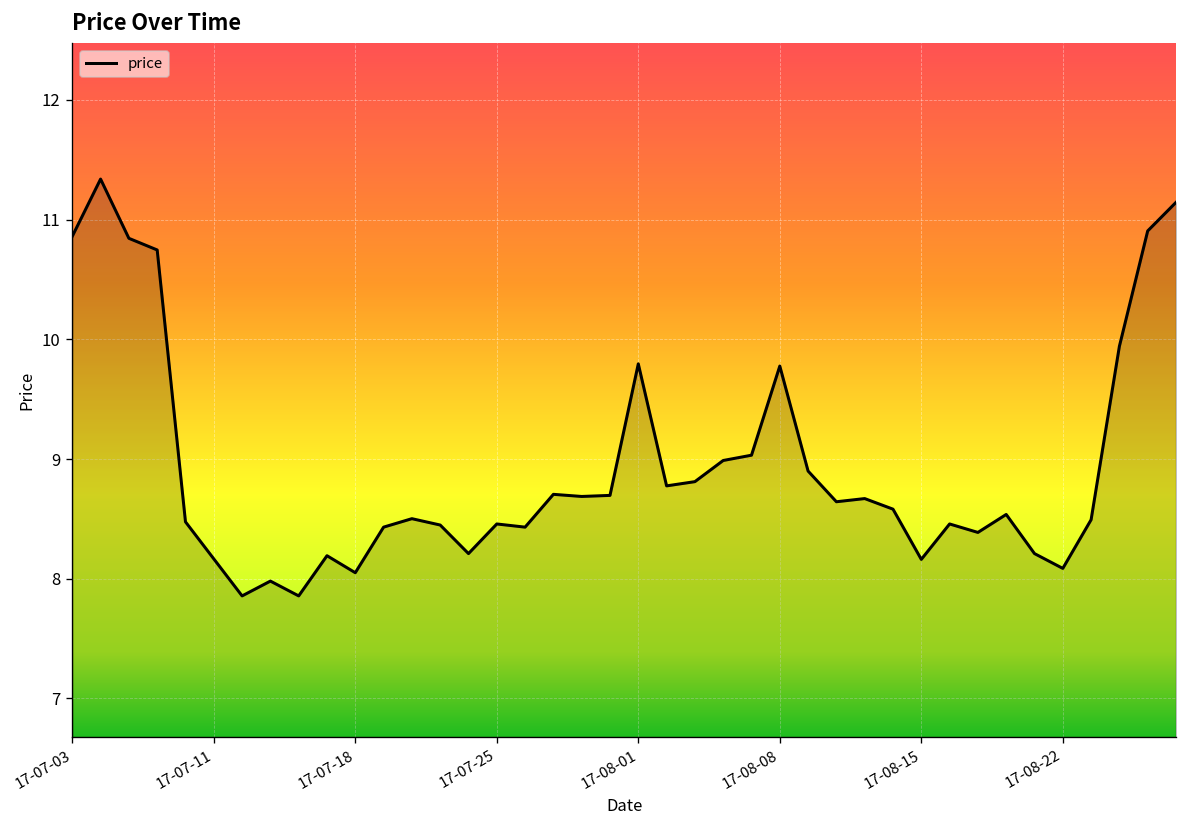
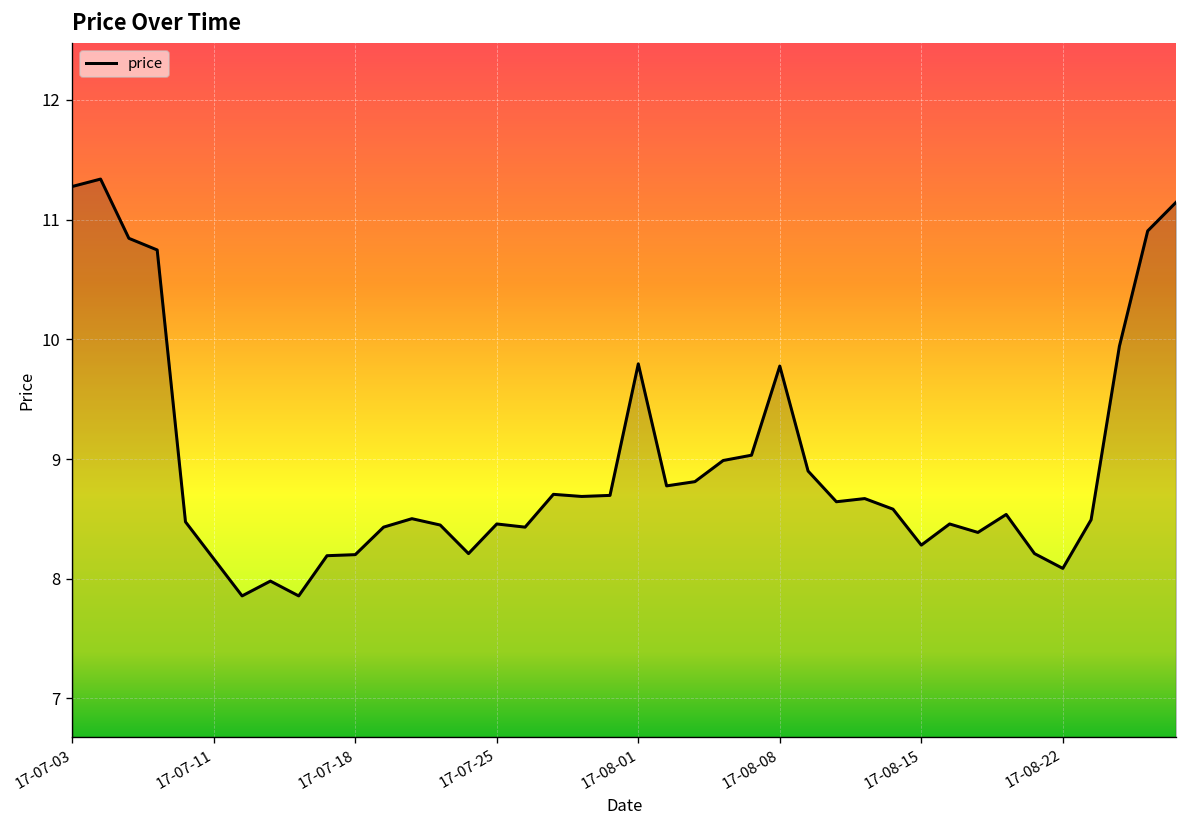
17-07-03: 10.9 -> 11.3
17-07-18: 8.1 -> 8.2
17-08-15: 8.2 -> 8.3
